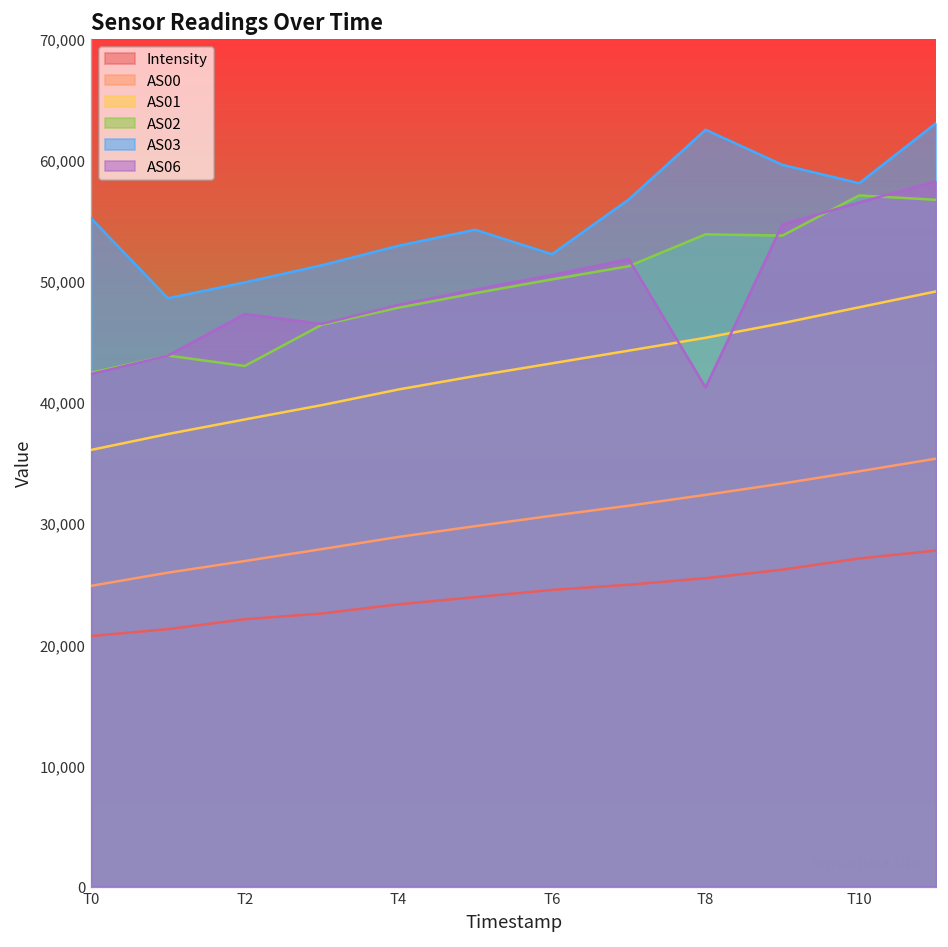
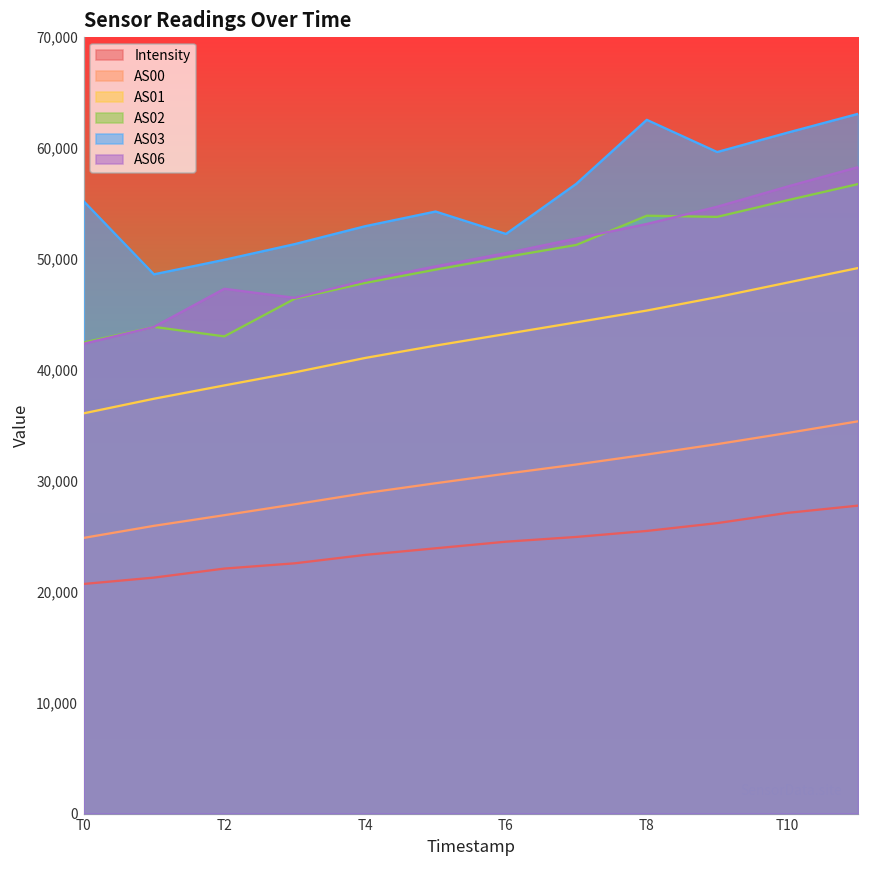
AS06, T8: 41,200 -> 53,100
AS02, T10: 57,100 -> 55,300
AS03, T10: 58,100 -> 61,400
